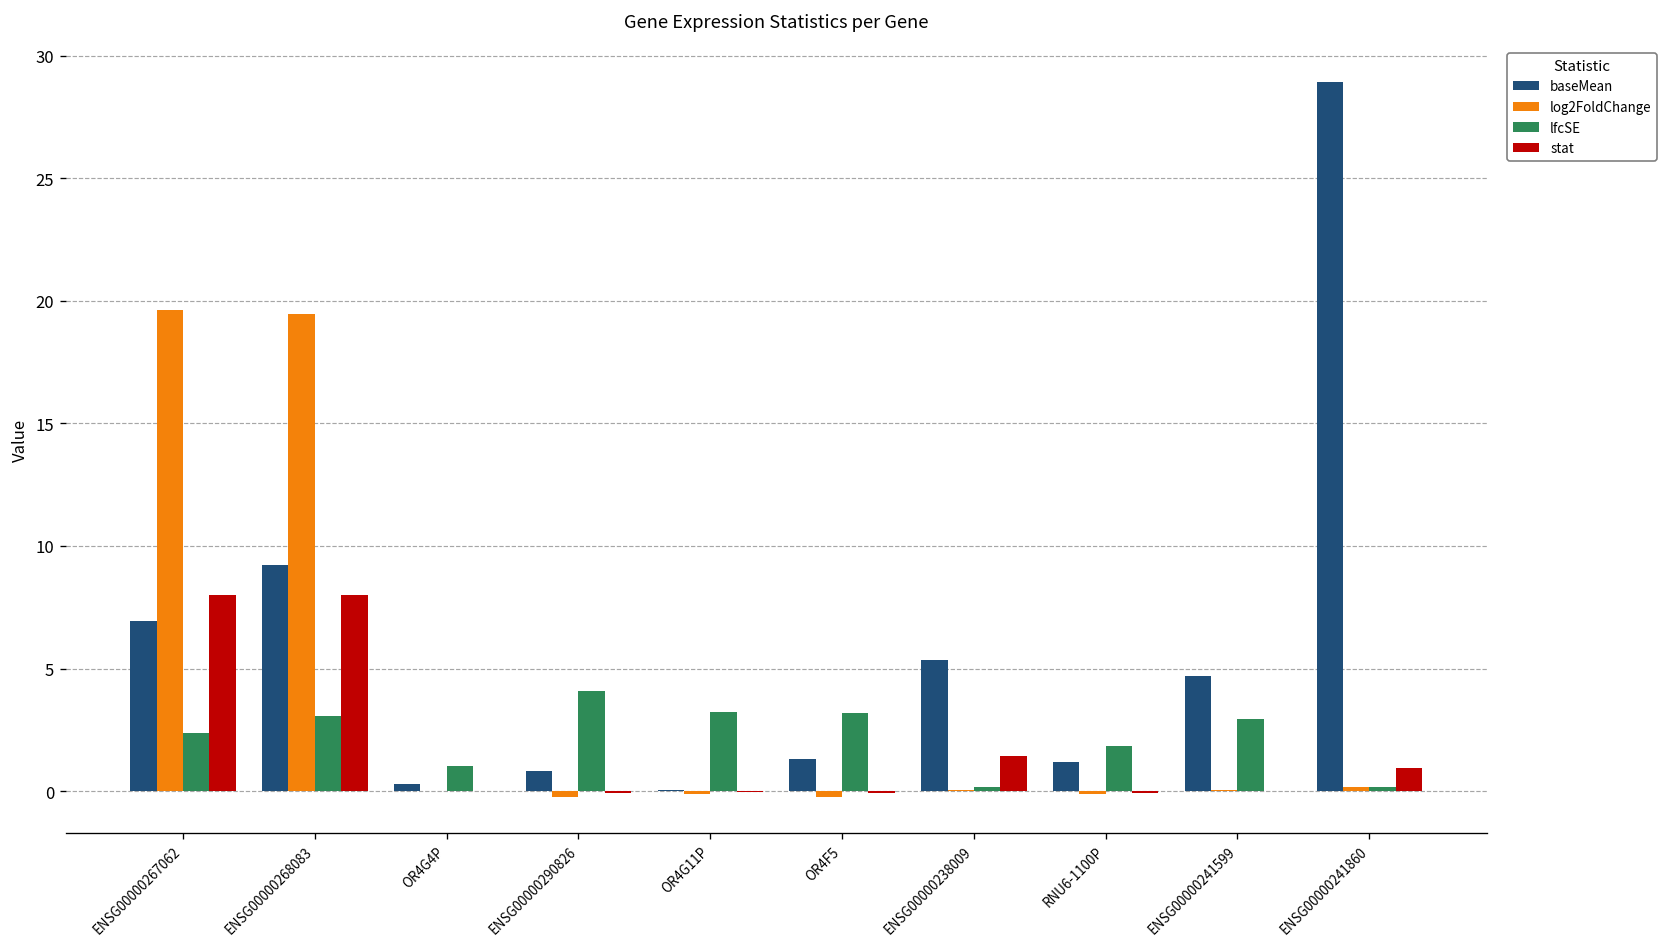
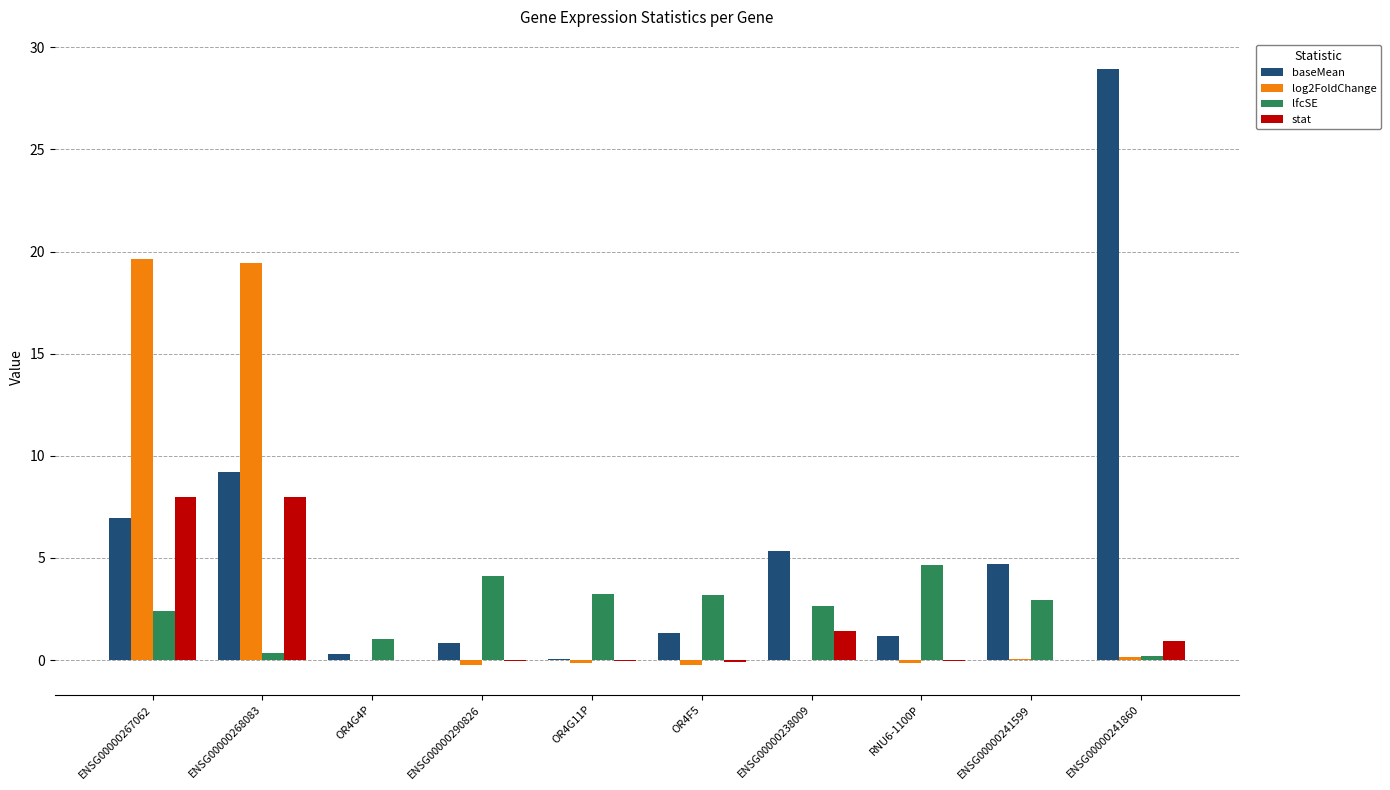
lfcSE, ENSG00000268083: 3.0 -> 0.4
lfcSE, ENSG00000238009: 0.2 -> 2.6
lfcSE, RNU6-1100P: 1.8 -> 4.6
